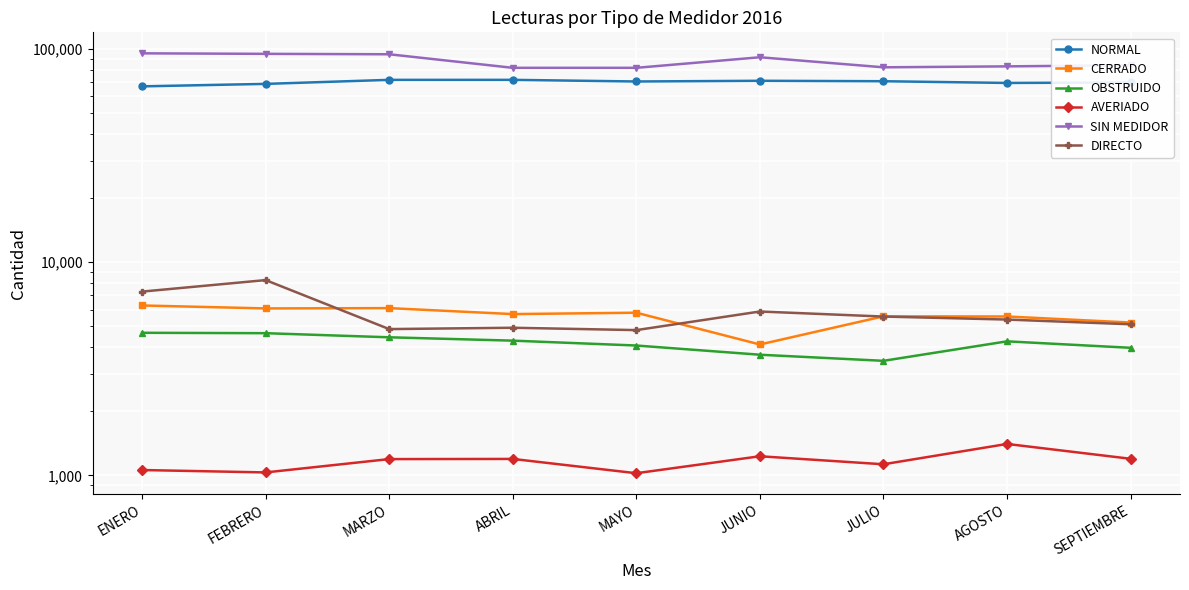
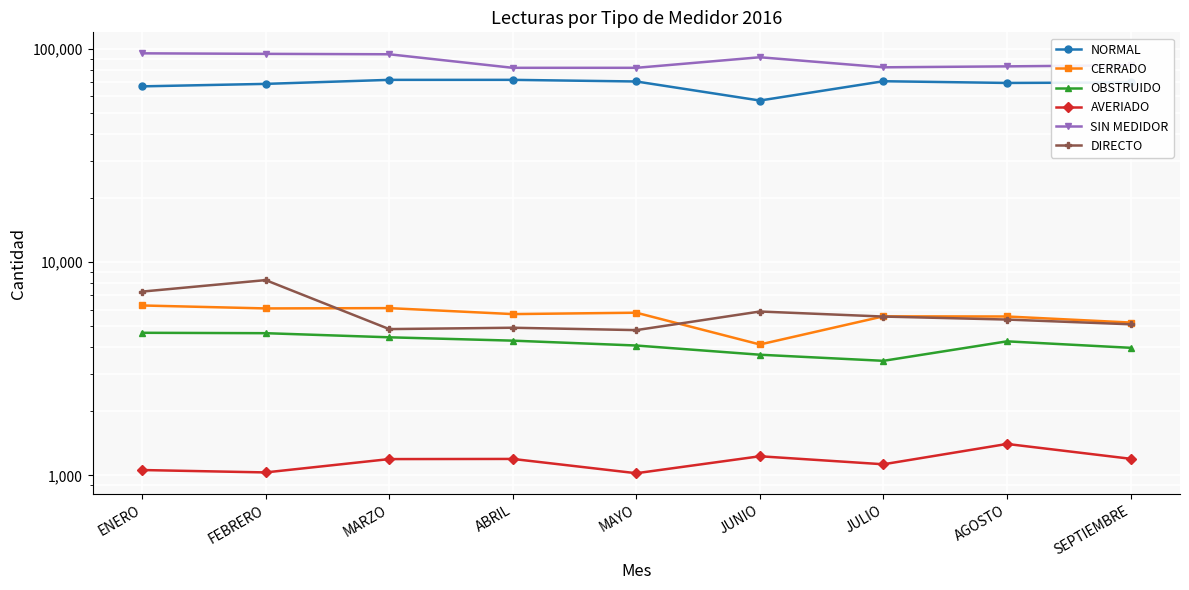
NORMAL, JUNIO: 71,000 -> 57,000
